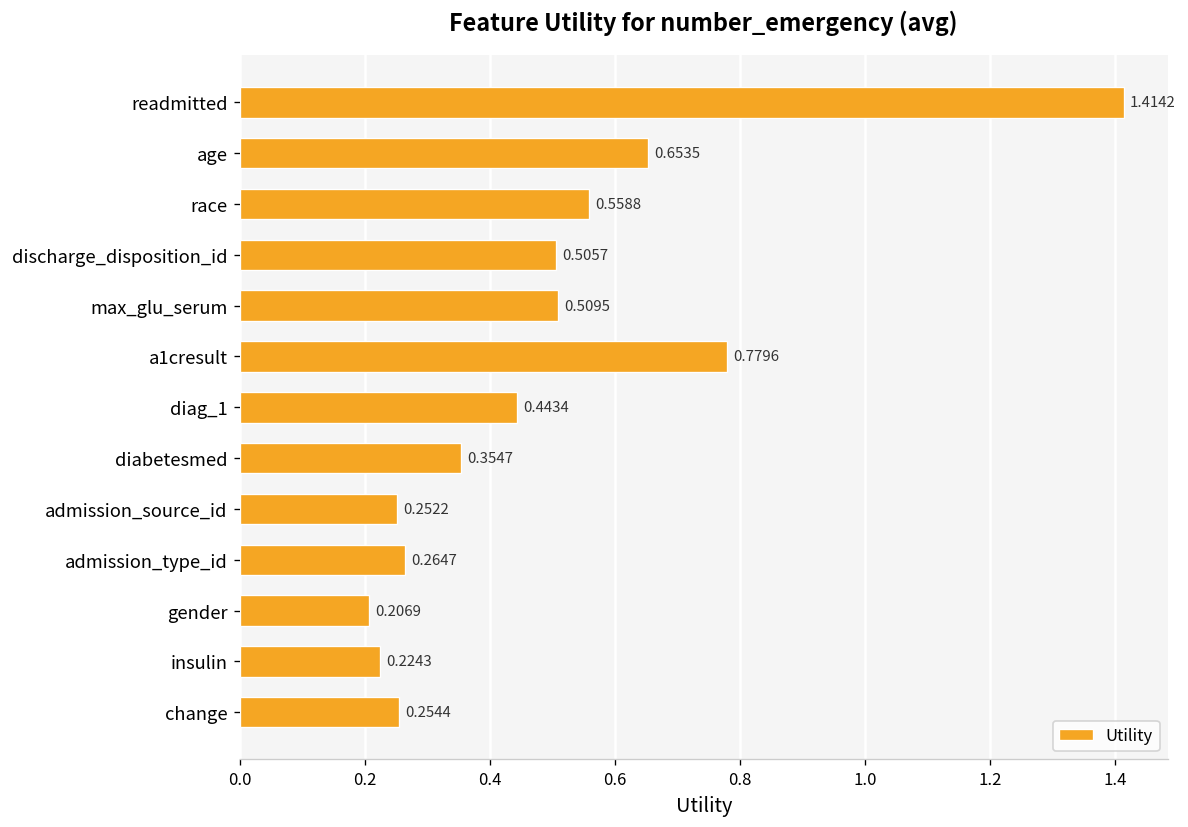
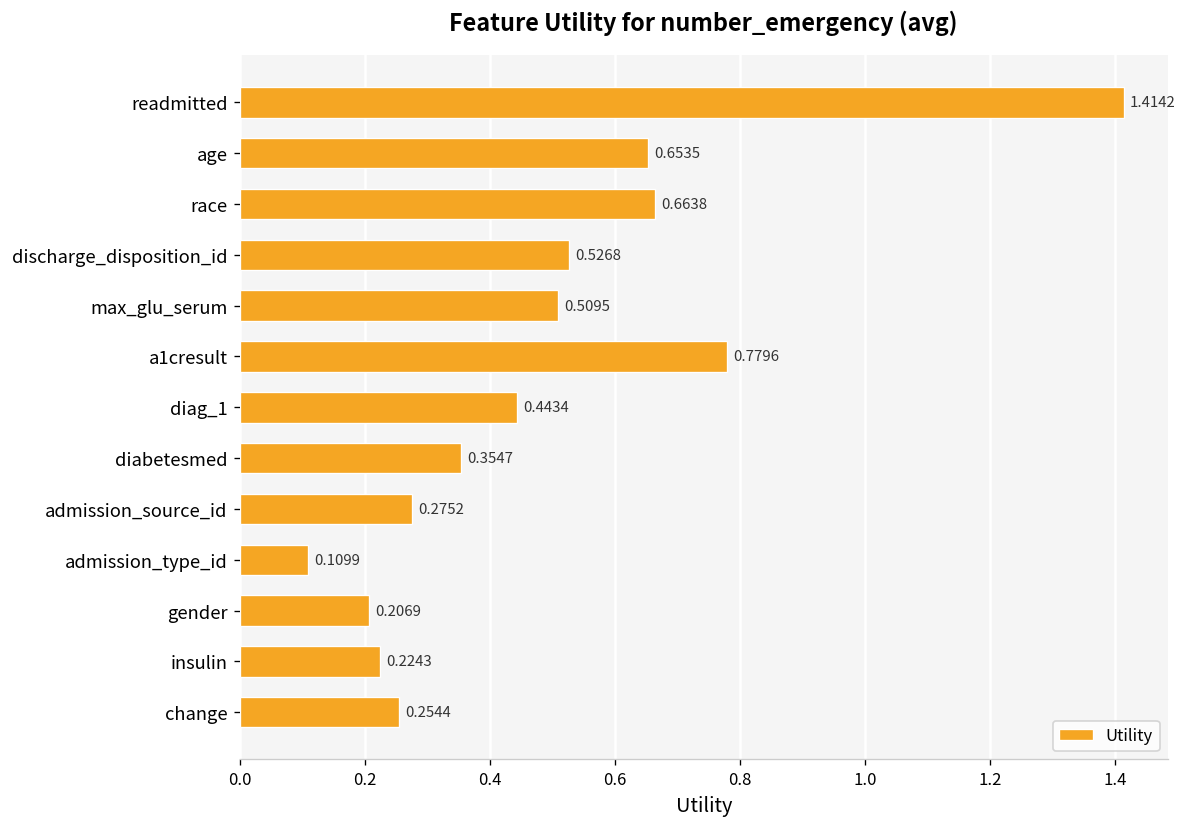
race: 0.5588 -> 0.6638
discharge_disposition_id: 0.5057 -> 0.5268
admission_source_id: 0.2522 -> 0.2752
admission_type_id: 0.2647 -> 0.1099
